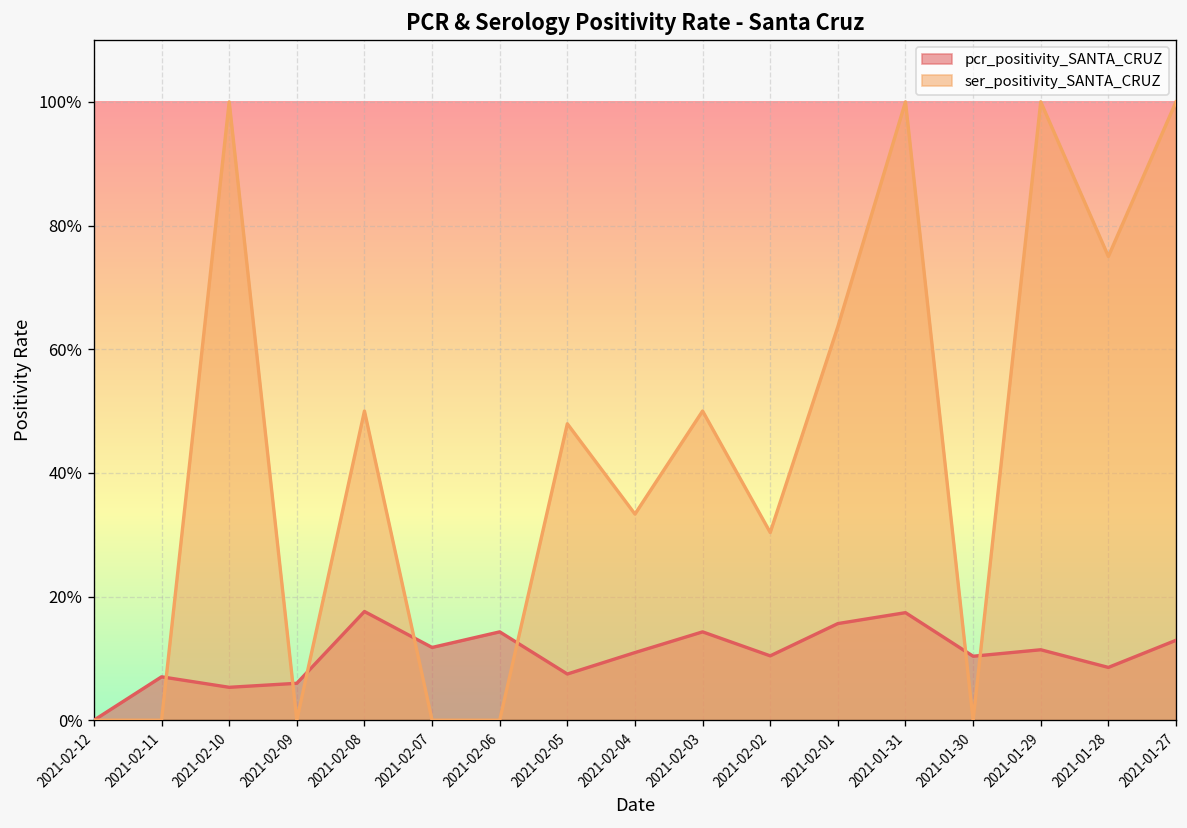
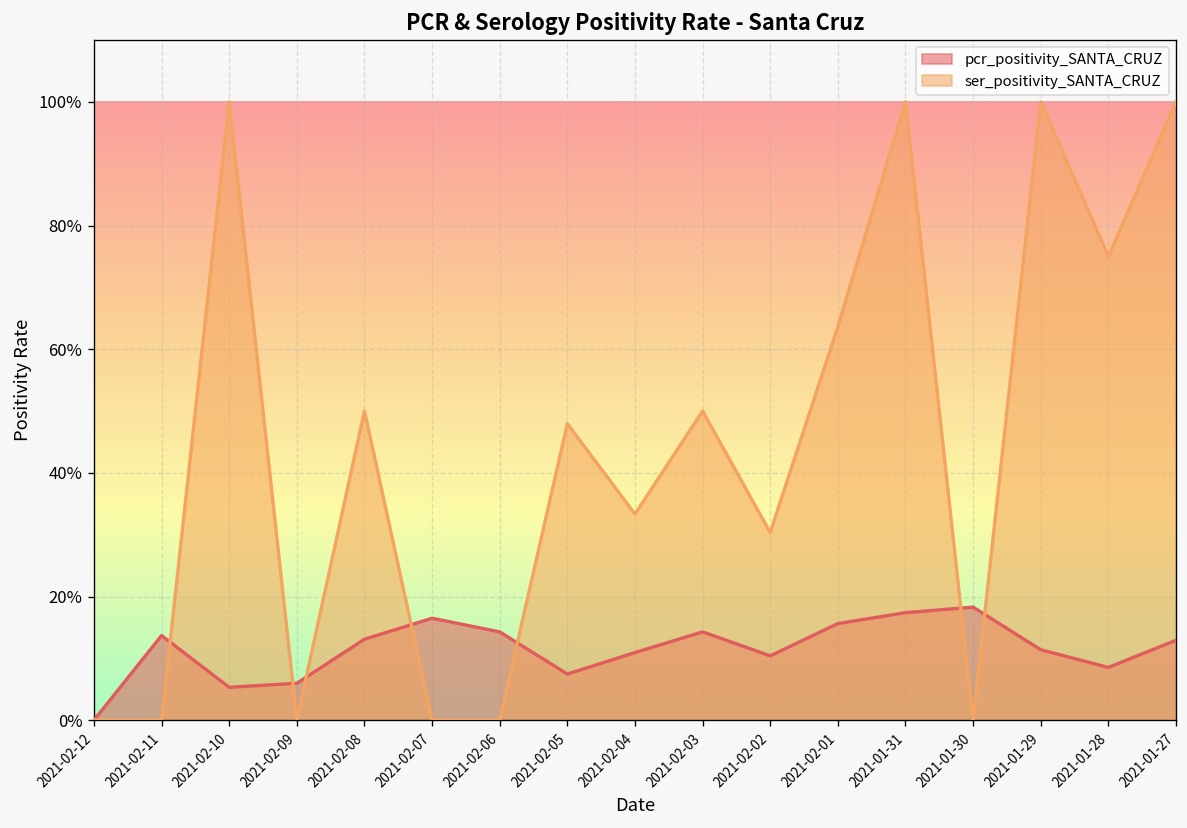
pcr_positivity_SANTA_CRUZ, 2021-02-11: 7% -> 14%
pcr_positivity_SANTA_CRUZ, 2021-02-08: 18% -> 13%
pcr_positivity_SANTA_CRUZ, 2021-02-07: 12% -> 16%
pcr_positivity_SANTA_CRUZ, 2021-01-30: 10% -> 18%
